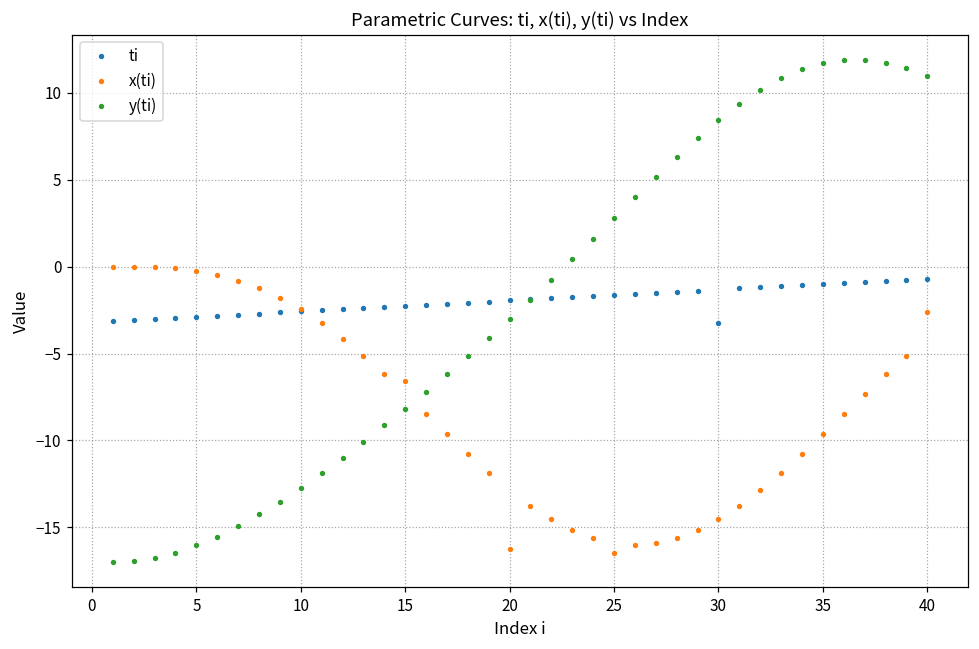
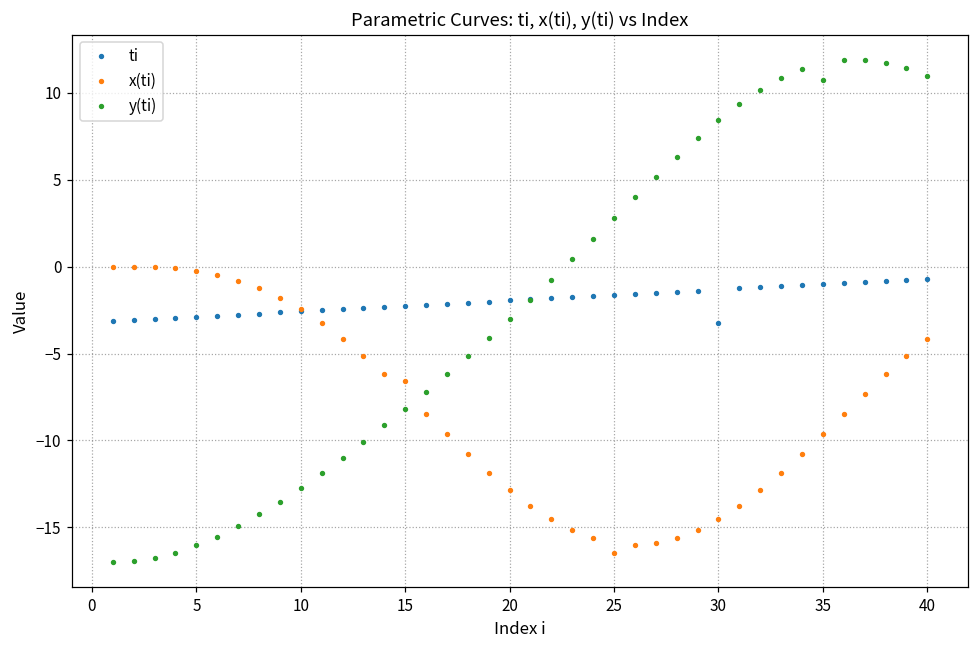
x(ti), 20: -16.2 -> -12.9
y(ti), 35: 11.7 -> 10.7
x(ti), 40: -2.6 -> -4.1
